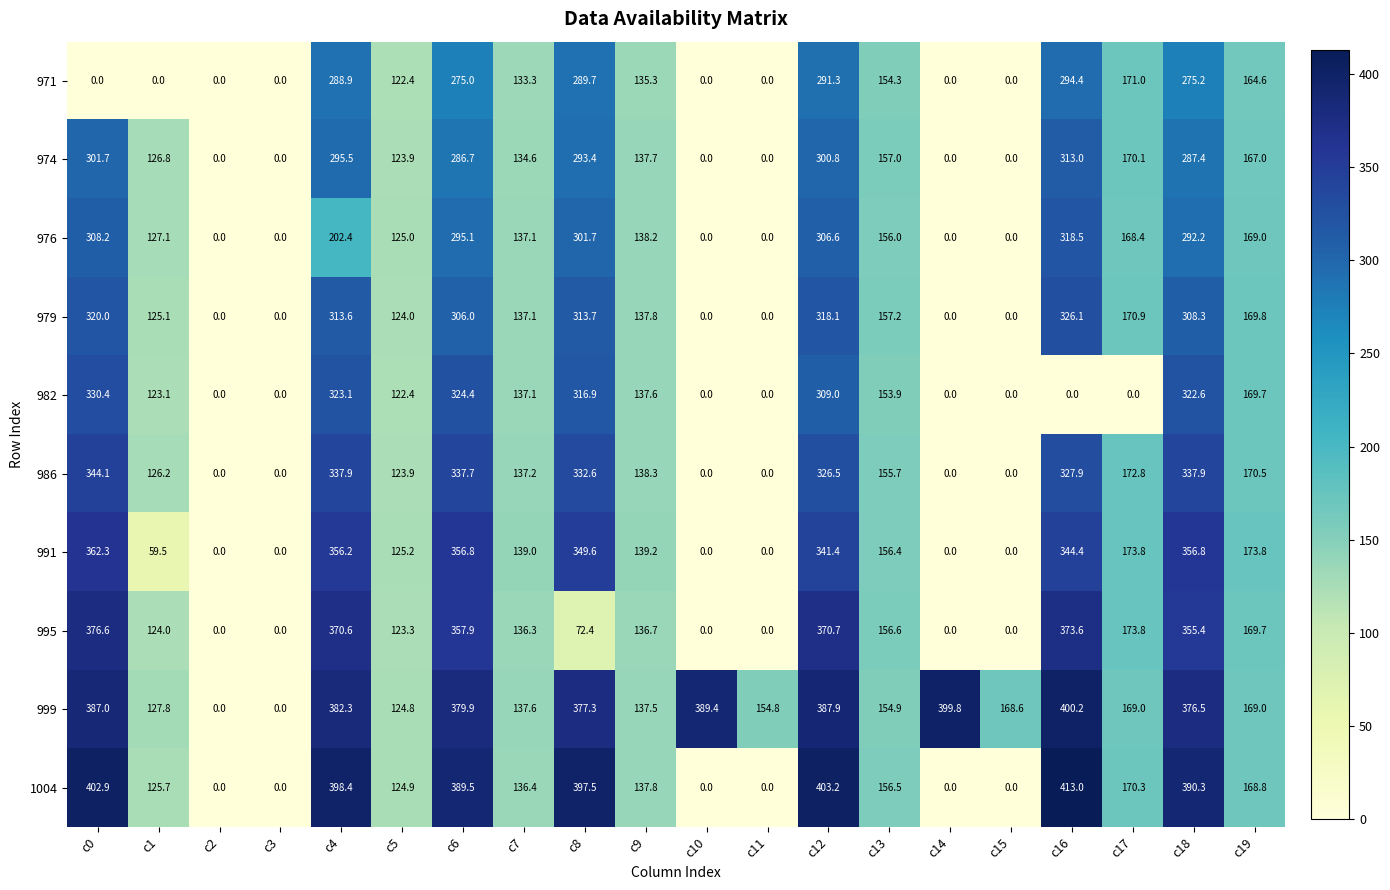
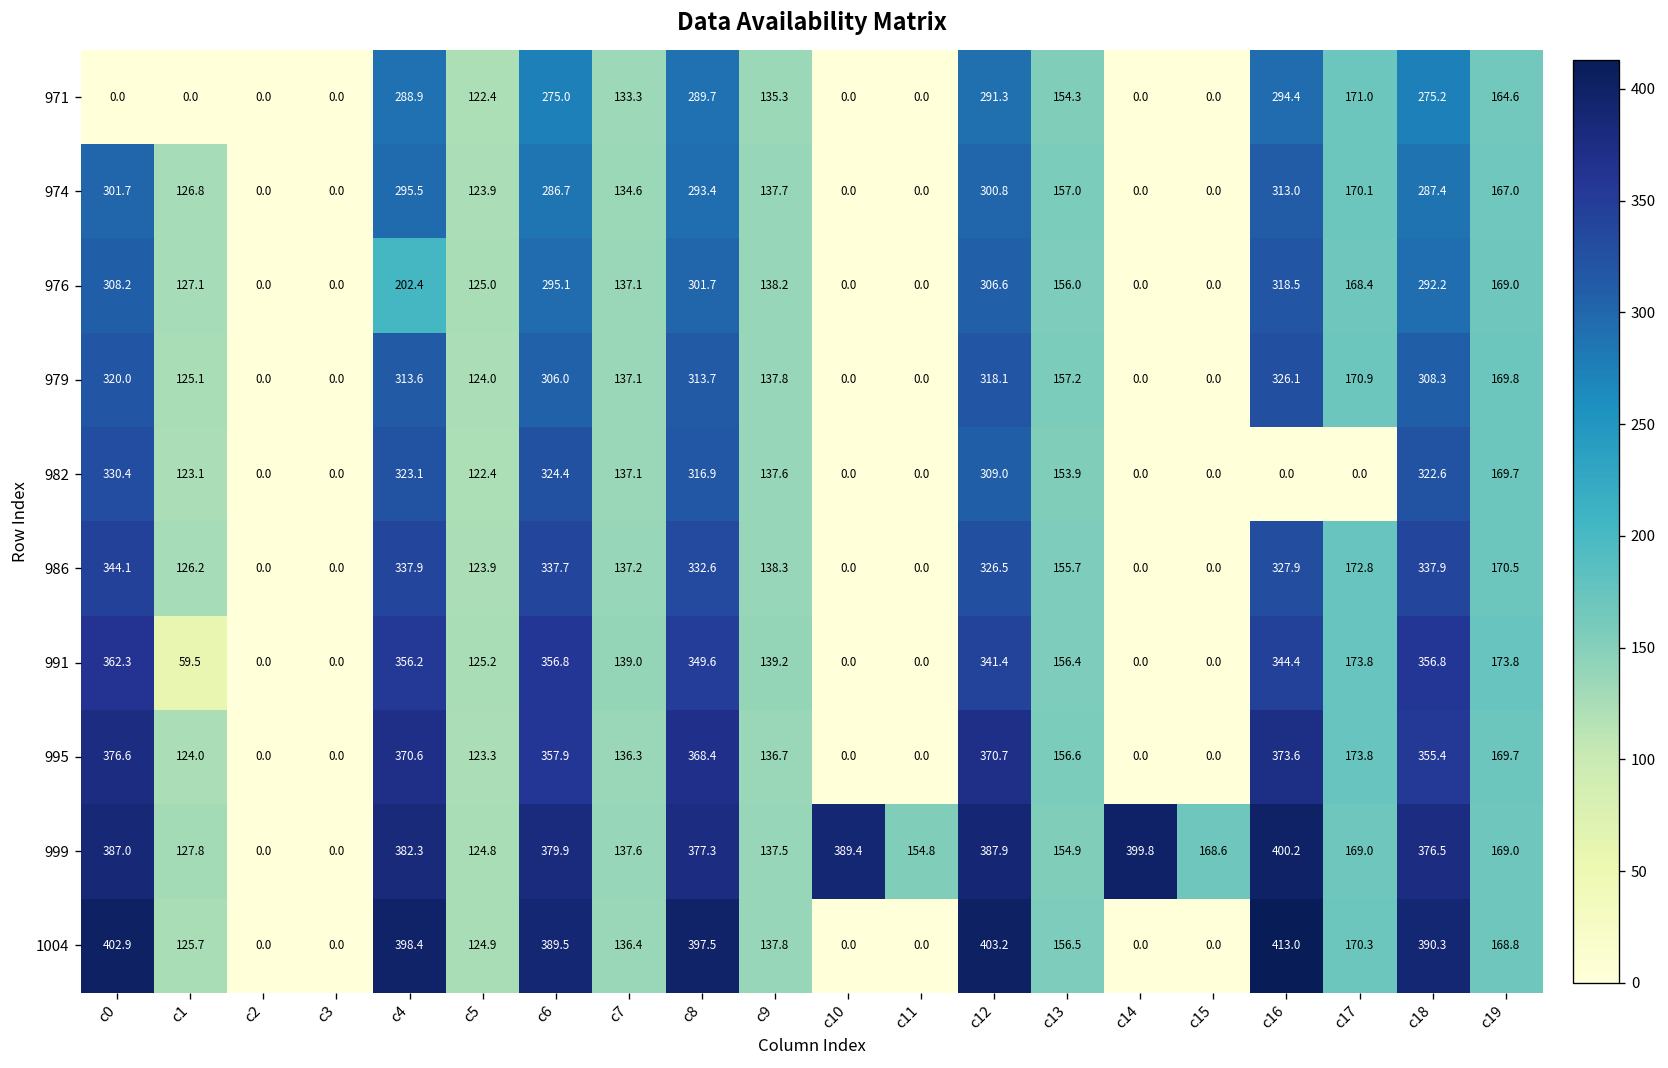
995, c8: 72.4 -> 368.4
